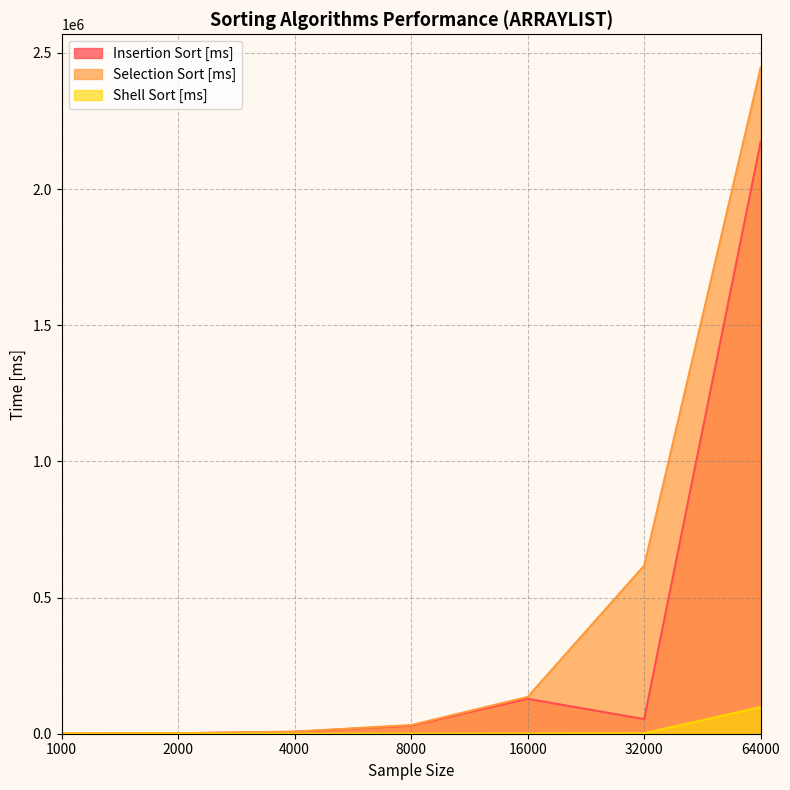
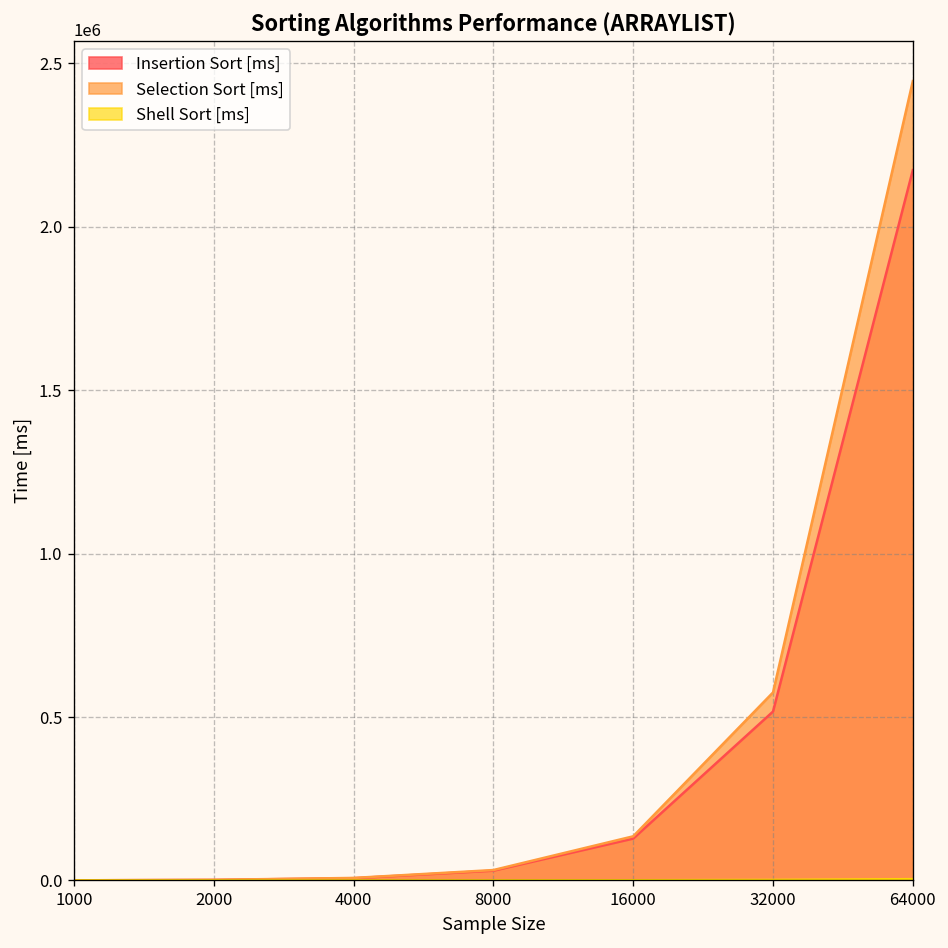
Insertion Sort [ms], 32000: 50000 -> 520000
Selection Sort [ms], 32000: 620000 -> 580000
Shell Sort [ms], 64000: 100000 -> 0
